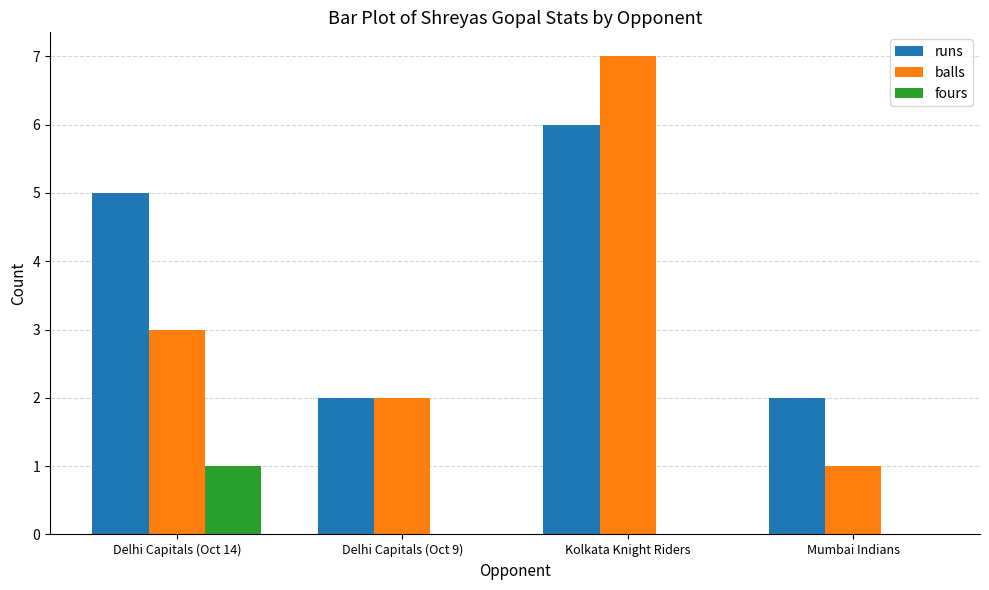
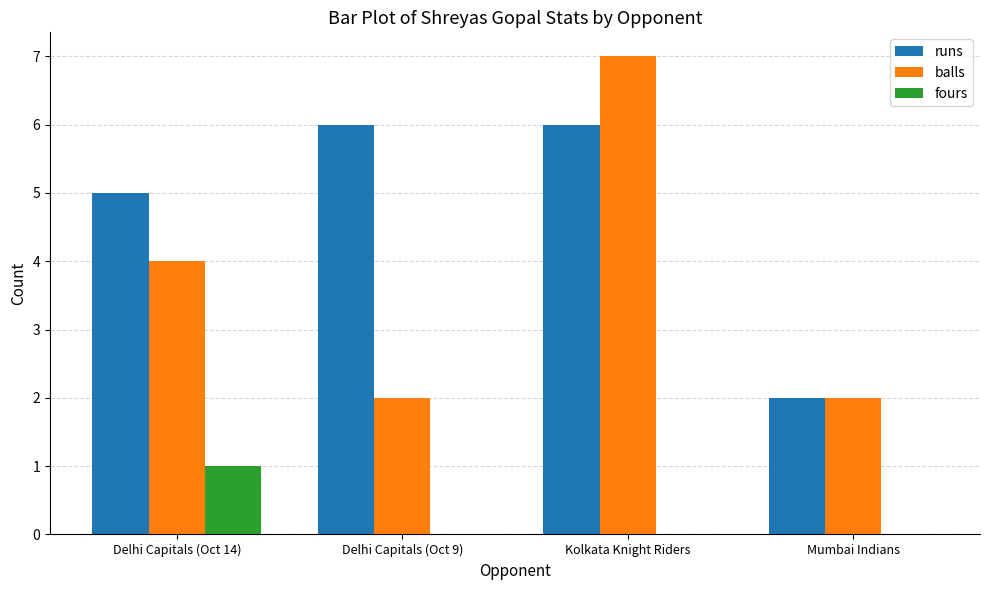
balls, Delhi Capitals (Oct 14): 3 -> 4
runs, Delhi Capitals (Oct 9): 2 -> 6
balls, Mumbai Indians: 1 -> 2
